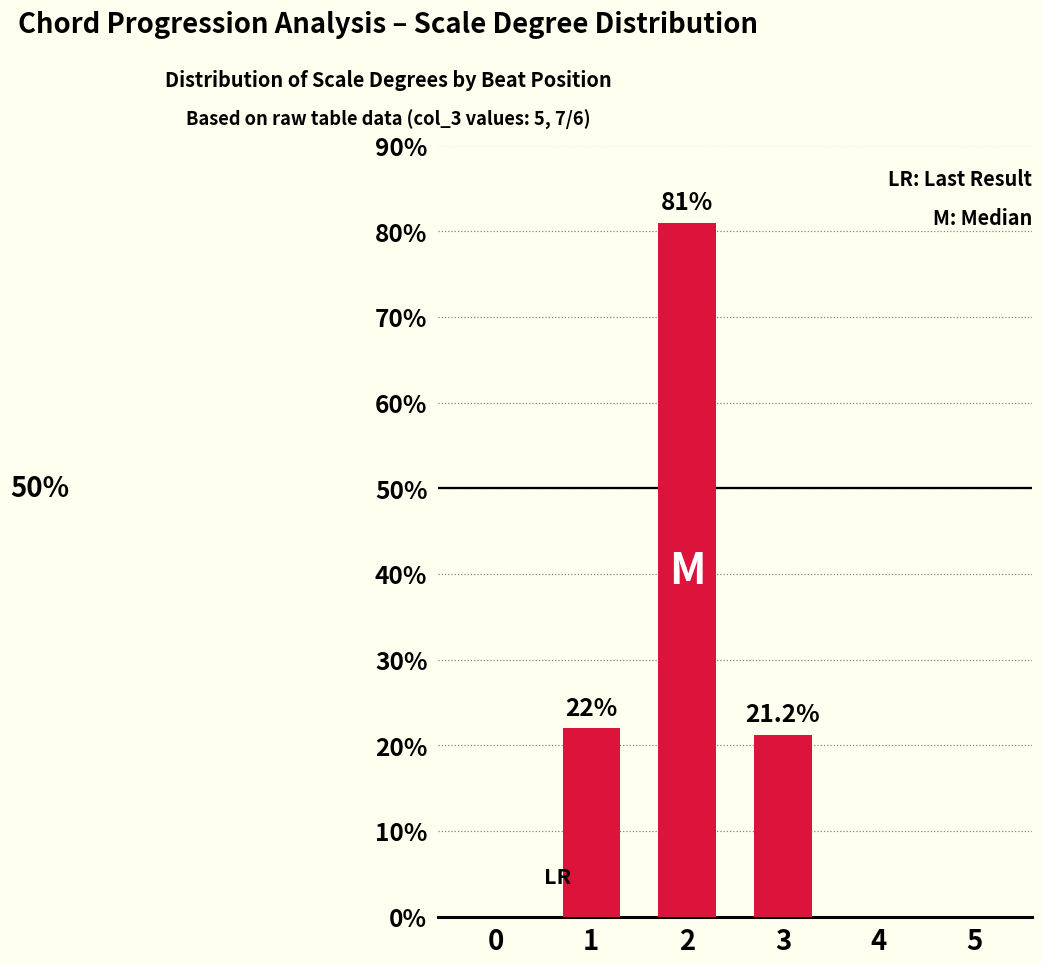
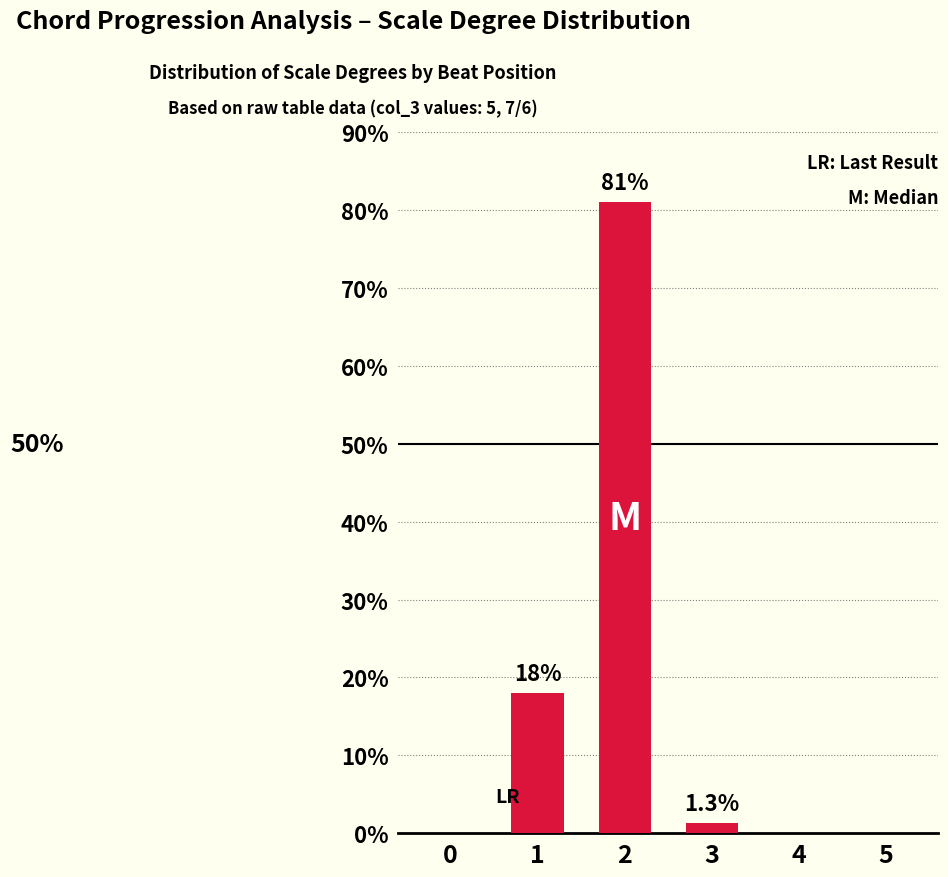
1: 22% -> 18%
3: 21.2% -> 1.3%
